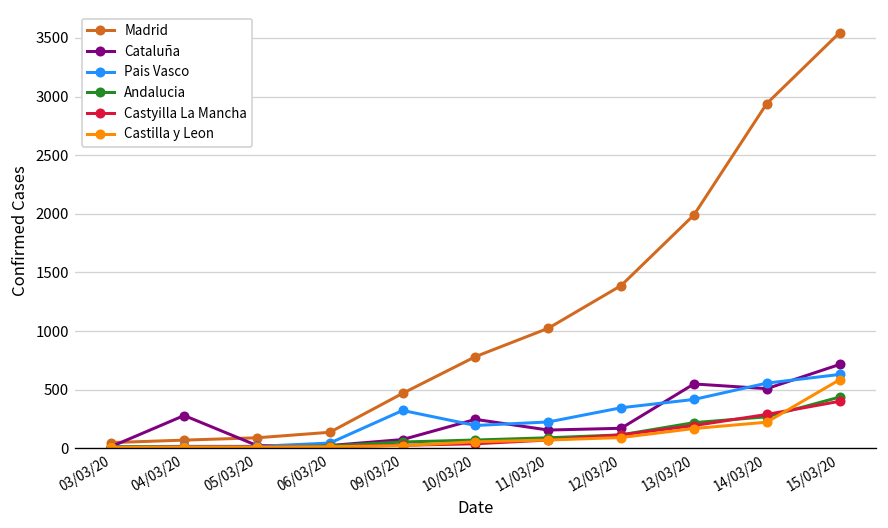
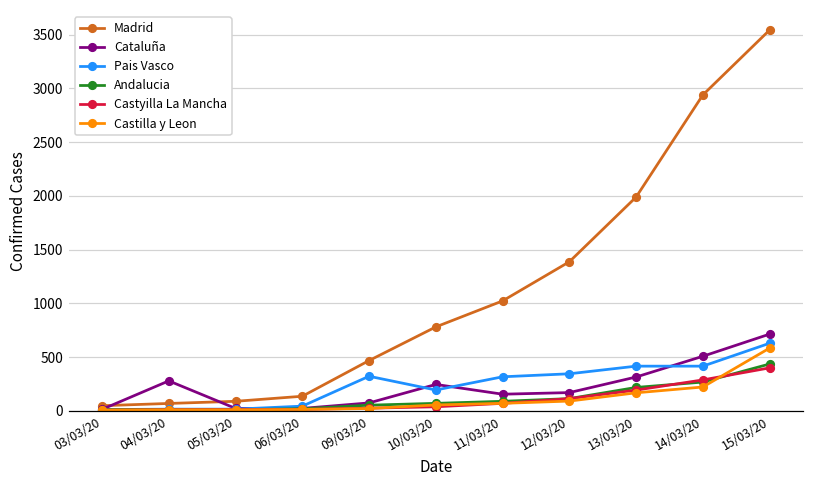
Pais Vasco, 11/03/20: 200 -> 300
Cataluña, 13/03/20: 500 -> 300
Pais Vasco, 14/03/20: 600 -> 400
